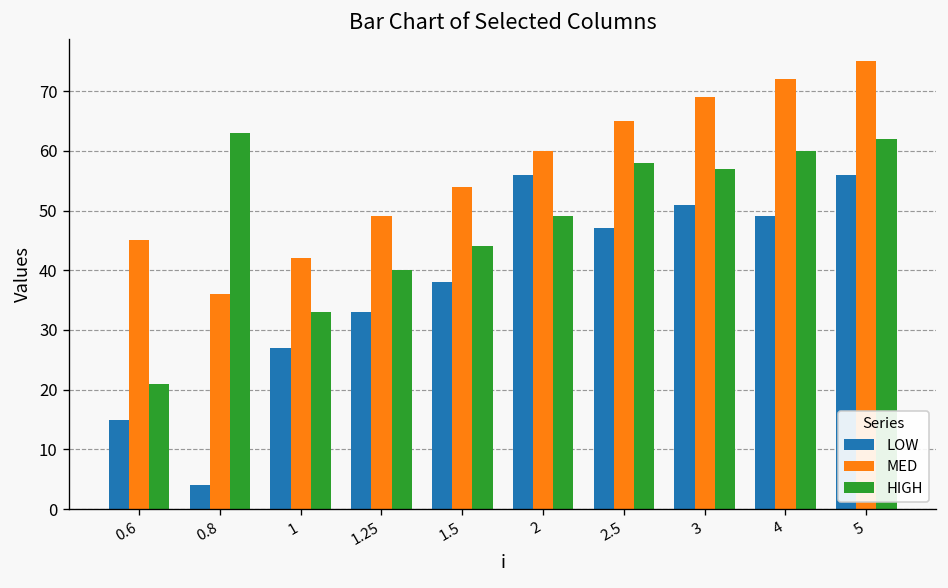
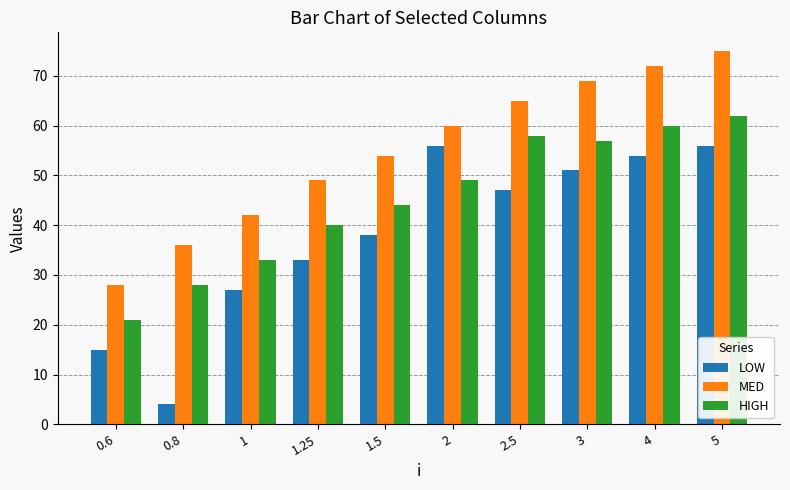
MED, 0.6: 45 -> 28
HIGH, 0.8: 63 -> 28
LOW, 4: 49 -> 54
